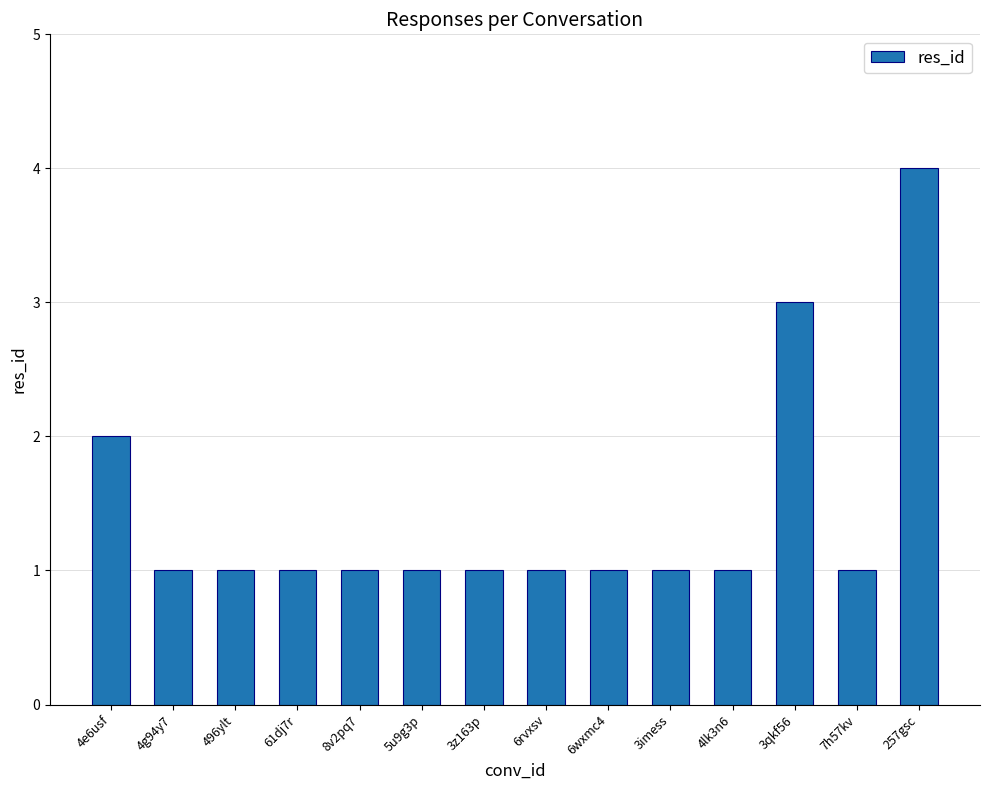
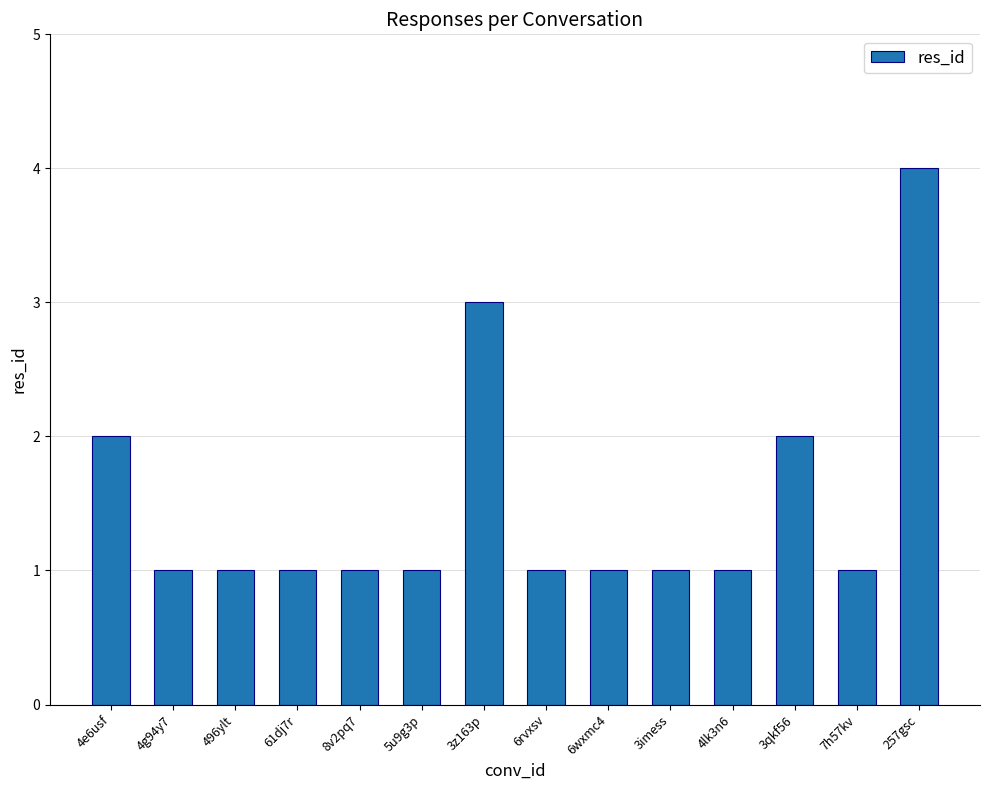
3z163p: 1 -> 3
3qkf56: 3 -> 2
